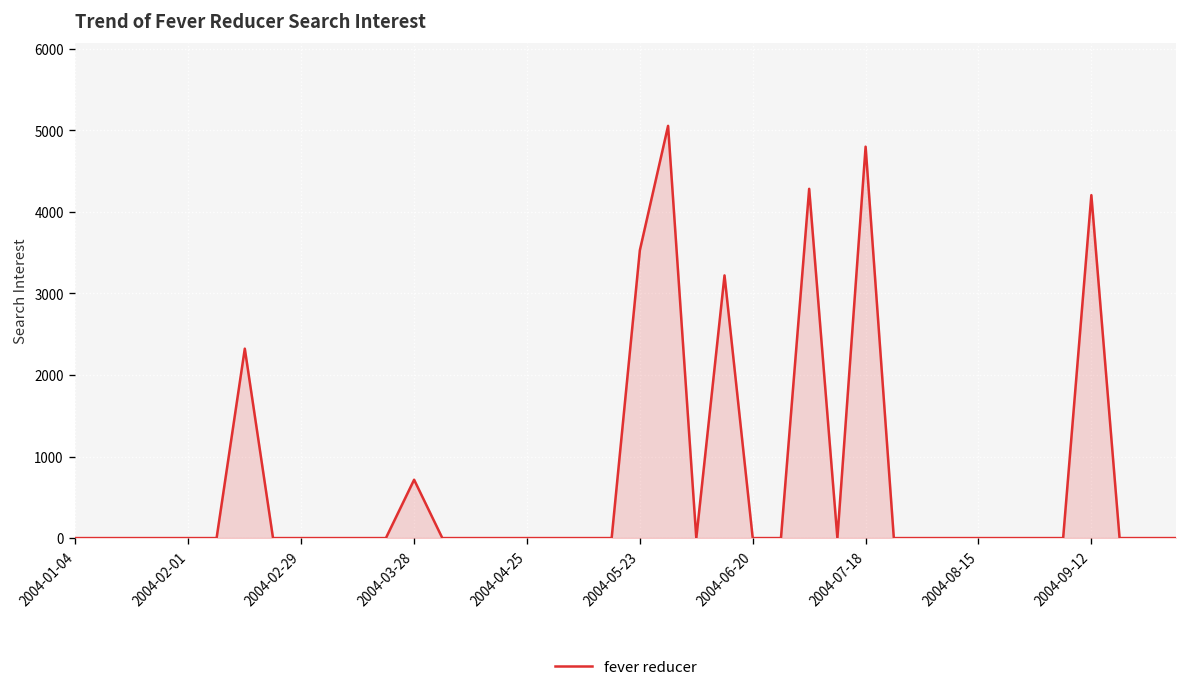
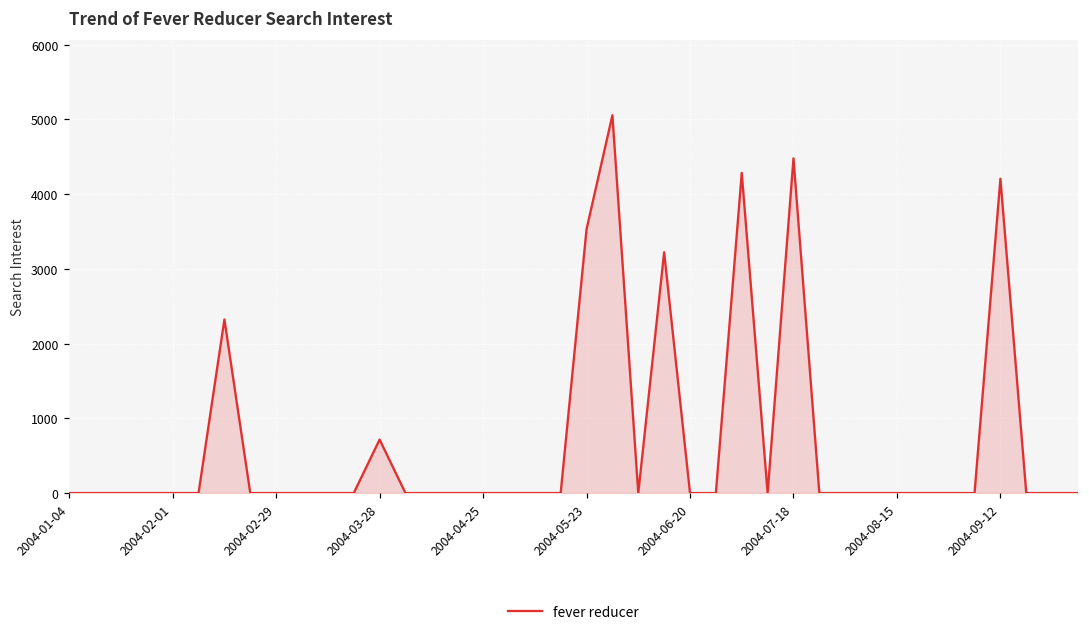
2004-07-18: 4800 -> 4500
